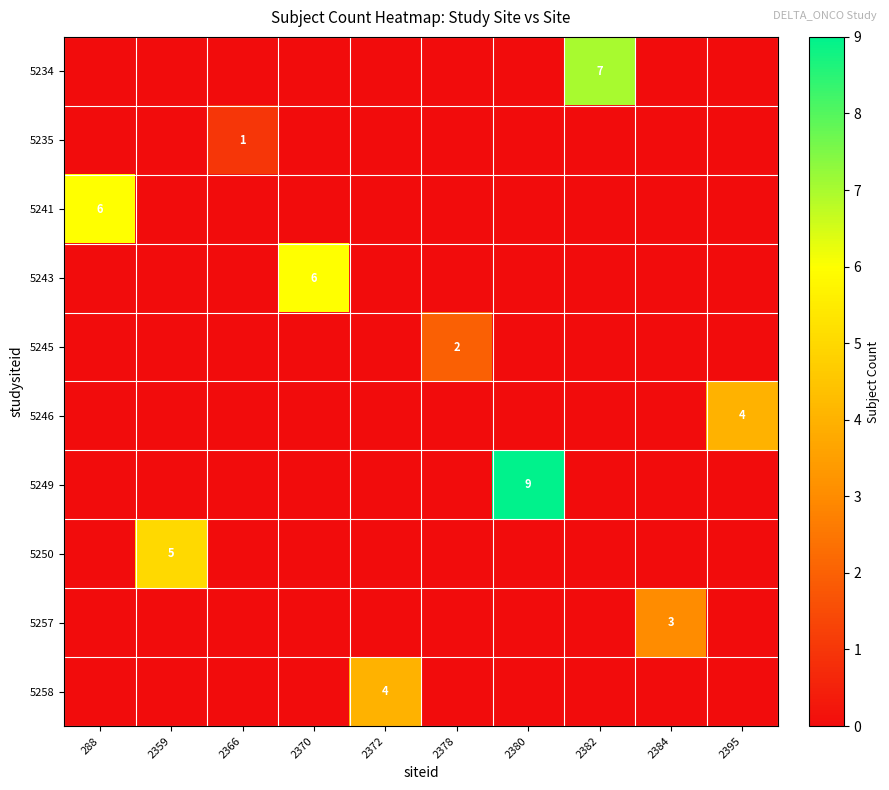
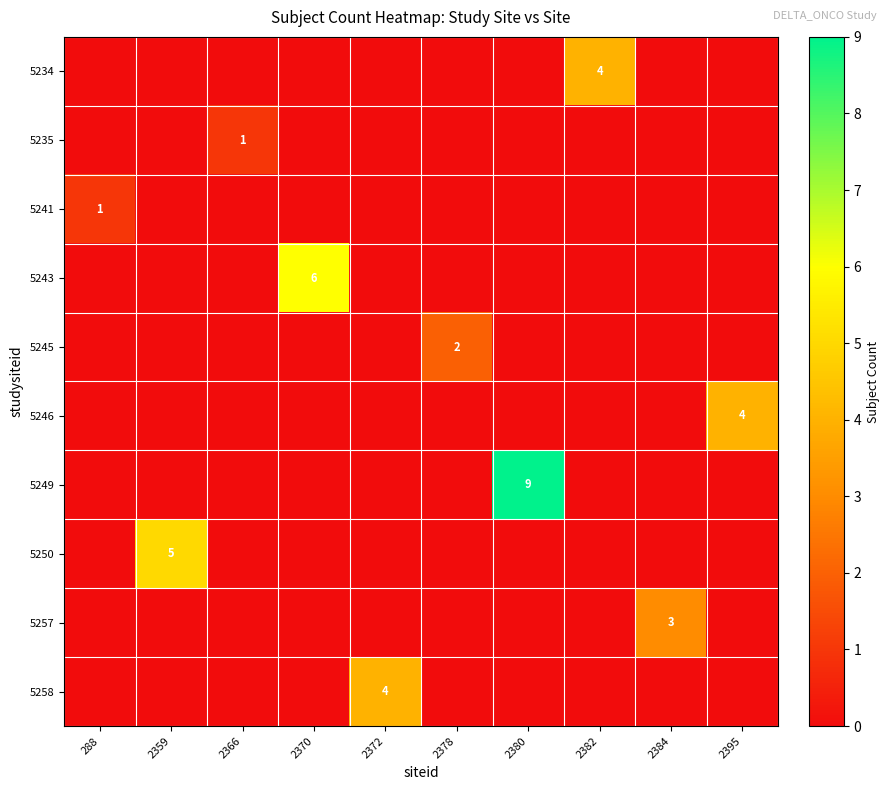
5234, 2382: 7 -> 4
5241, 288: 6 -> 1
